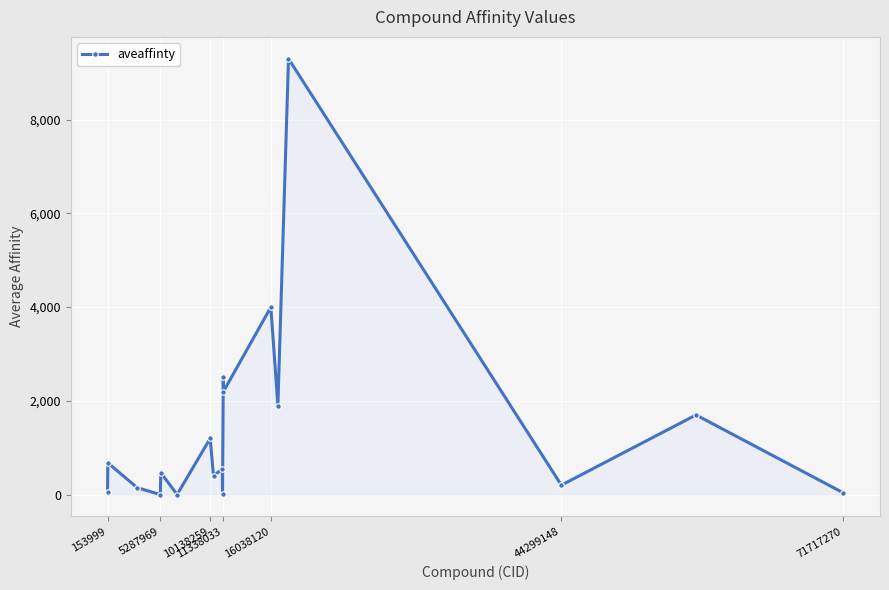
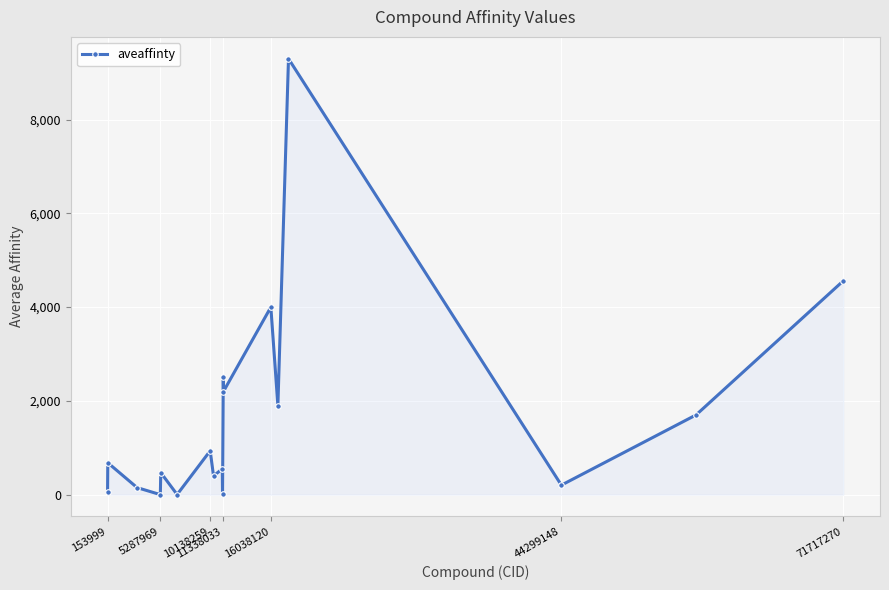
10138259: 1,200 -> 900
71717270: 0 -> 4,600
